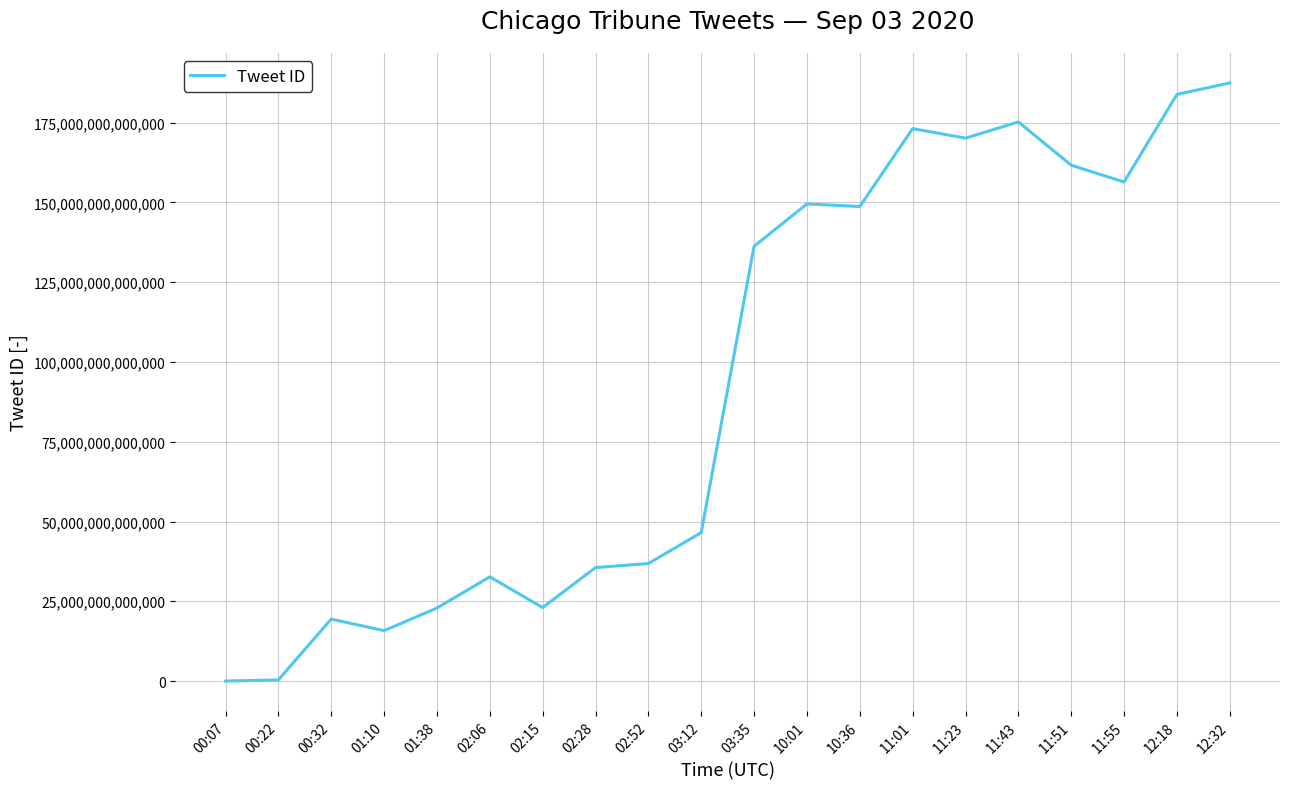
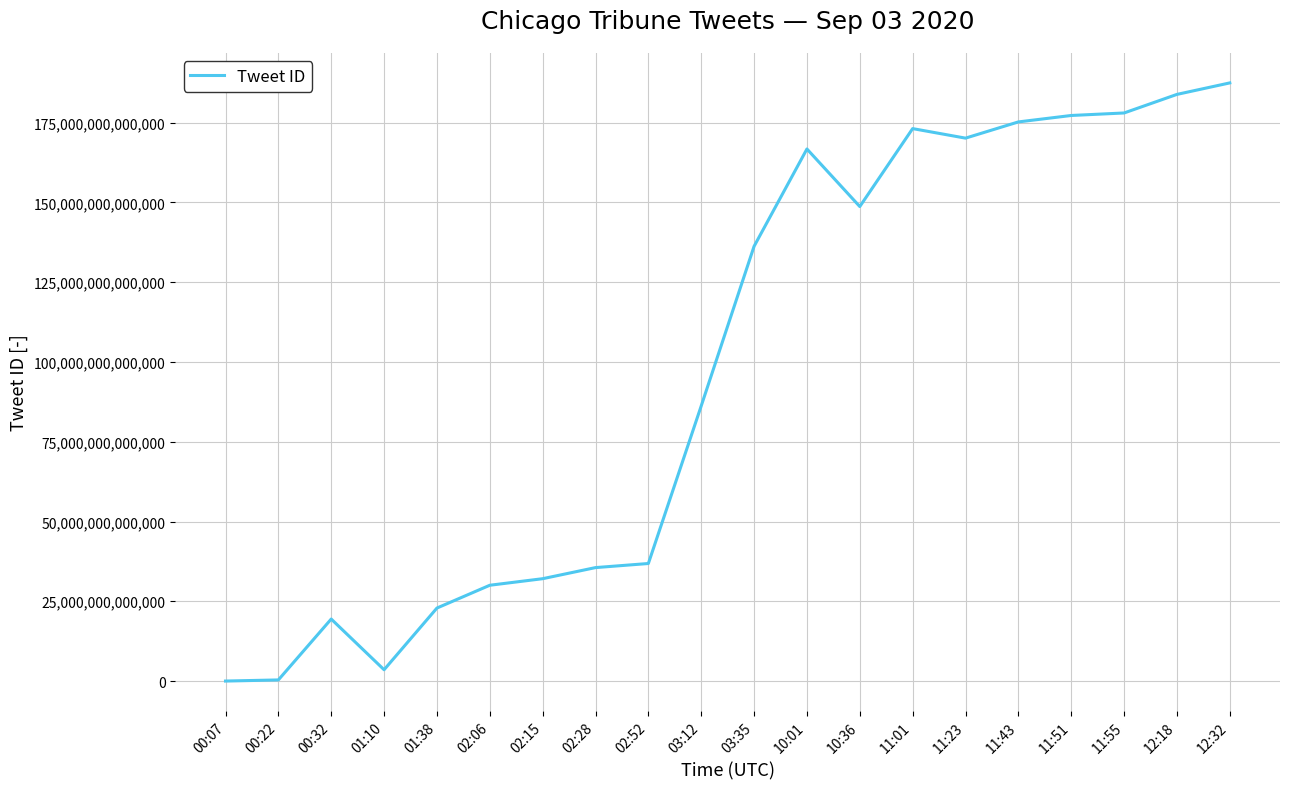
01:10: 16,000,000,000,000 -> 4,000,000,000,000
02:06: 33,000,000,000,000 -> 30,000,000,000,000
02:15: 23,000,000,000,000 -> 32,000,000,000,000
03:12: 47,000,000,000,000 -> 86,000,000,000,000
10:01: 150,000,000,000,000 -> 167,000,000,000,000
11:51: 162,000,000,000,000 -> 177,000,000,000,000
11:55: 156,000,000,000,000 -> 178,000,000,000,000
